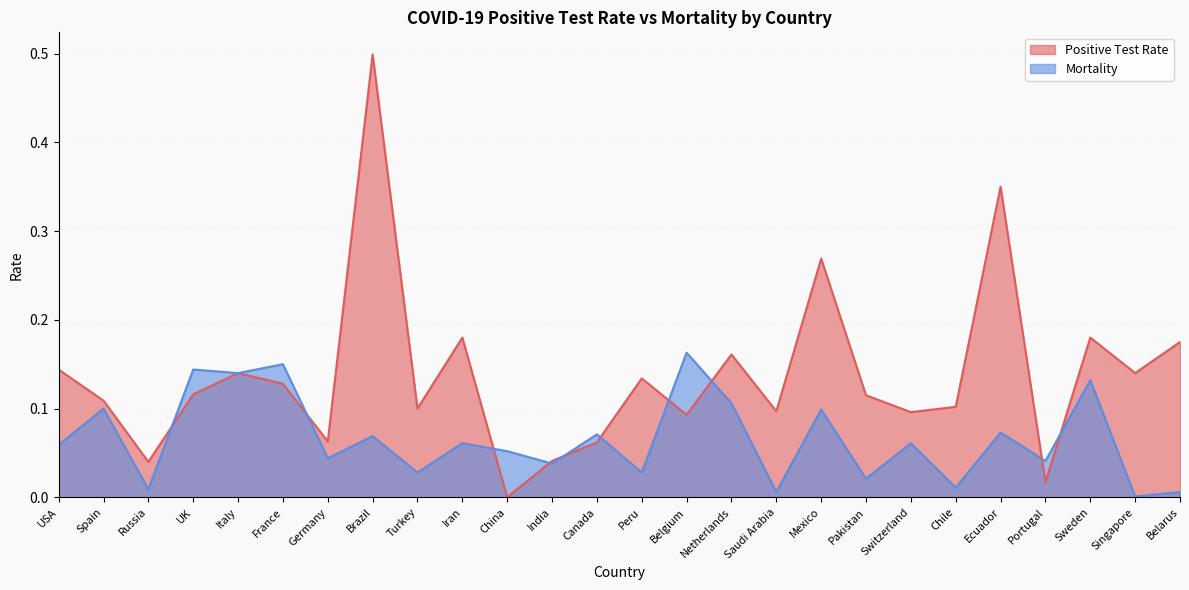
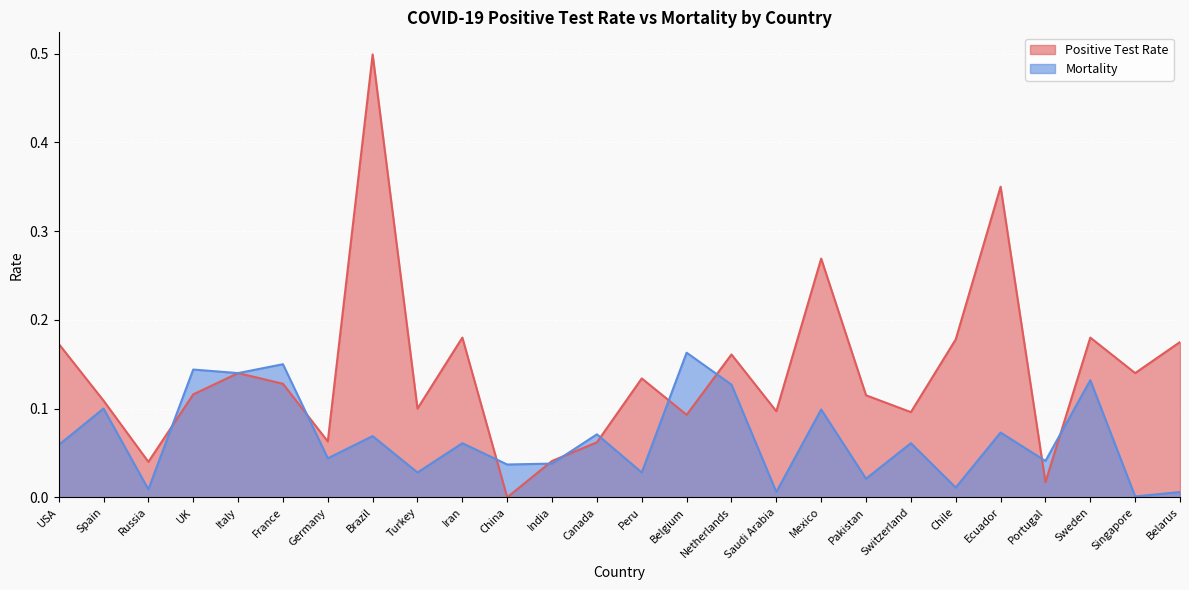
Positive Test Rate, USA: 0.14 -> 0.17
Mortality, China: 0.05 -> 0.04
Mortality, Netherlands: 0.11 -> 0.13
Positive Test Rate, Chile: 0.10 -> 0.18
